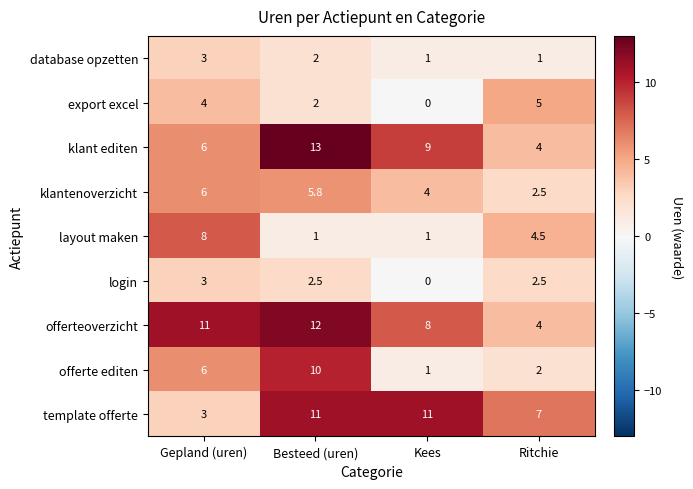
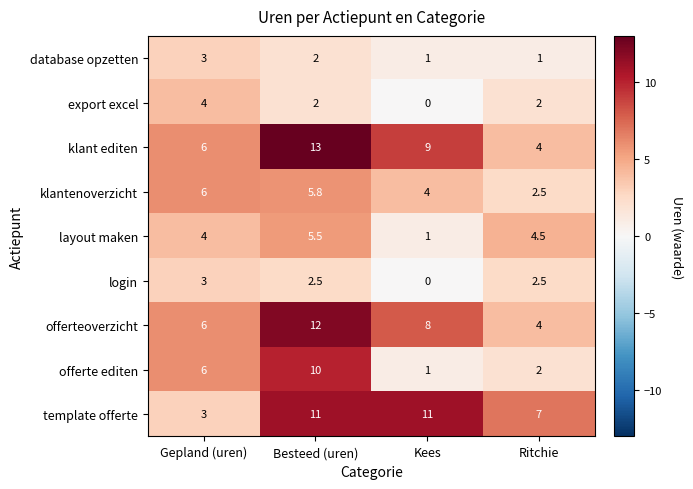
export excel, Ritchie: 5 -> 2
layout maken, Gepland (uren): 8 -> 4
layout maken, Besteed (uren): 1 -> 5.5
offerteoverzicht, Gepland (uren): 11 -> 6
